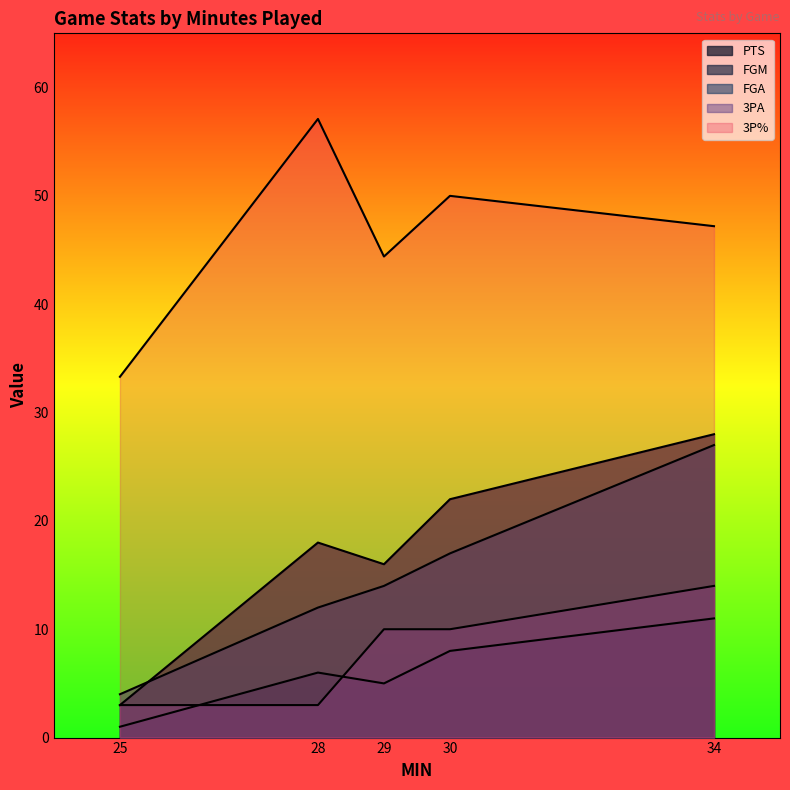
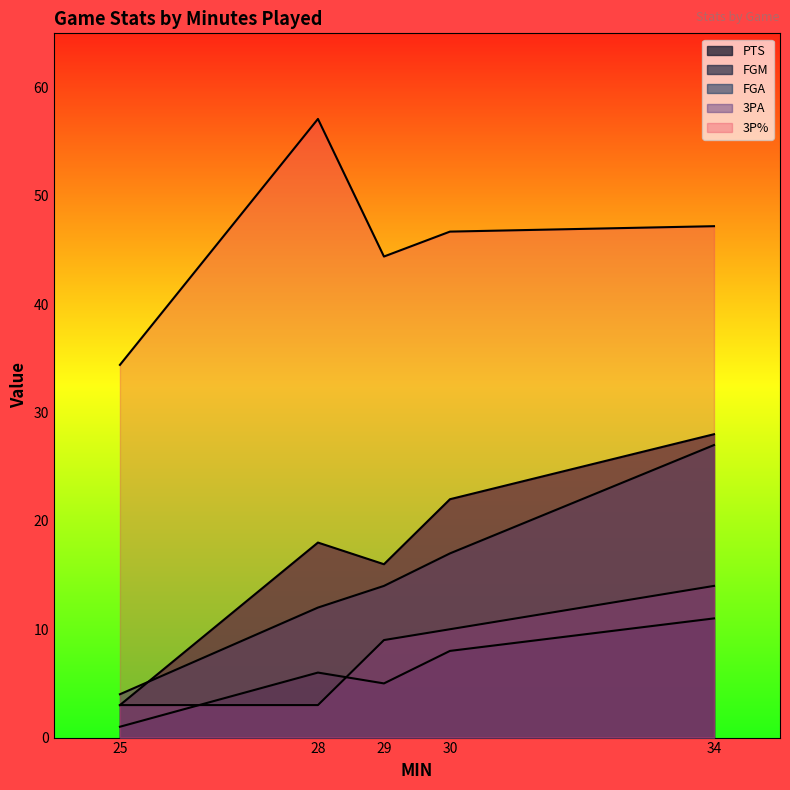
3P%, 25: 33.3 -> 34.4
3PA, 29: 10 -> 9
3P%, 30: 50.0 -> 46.7
